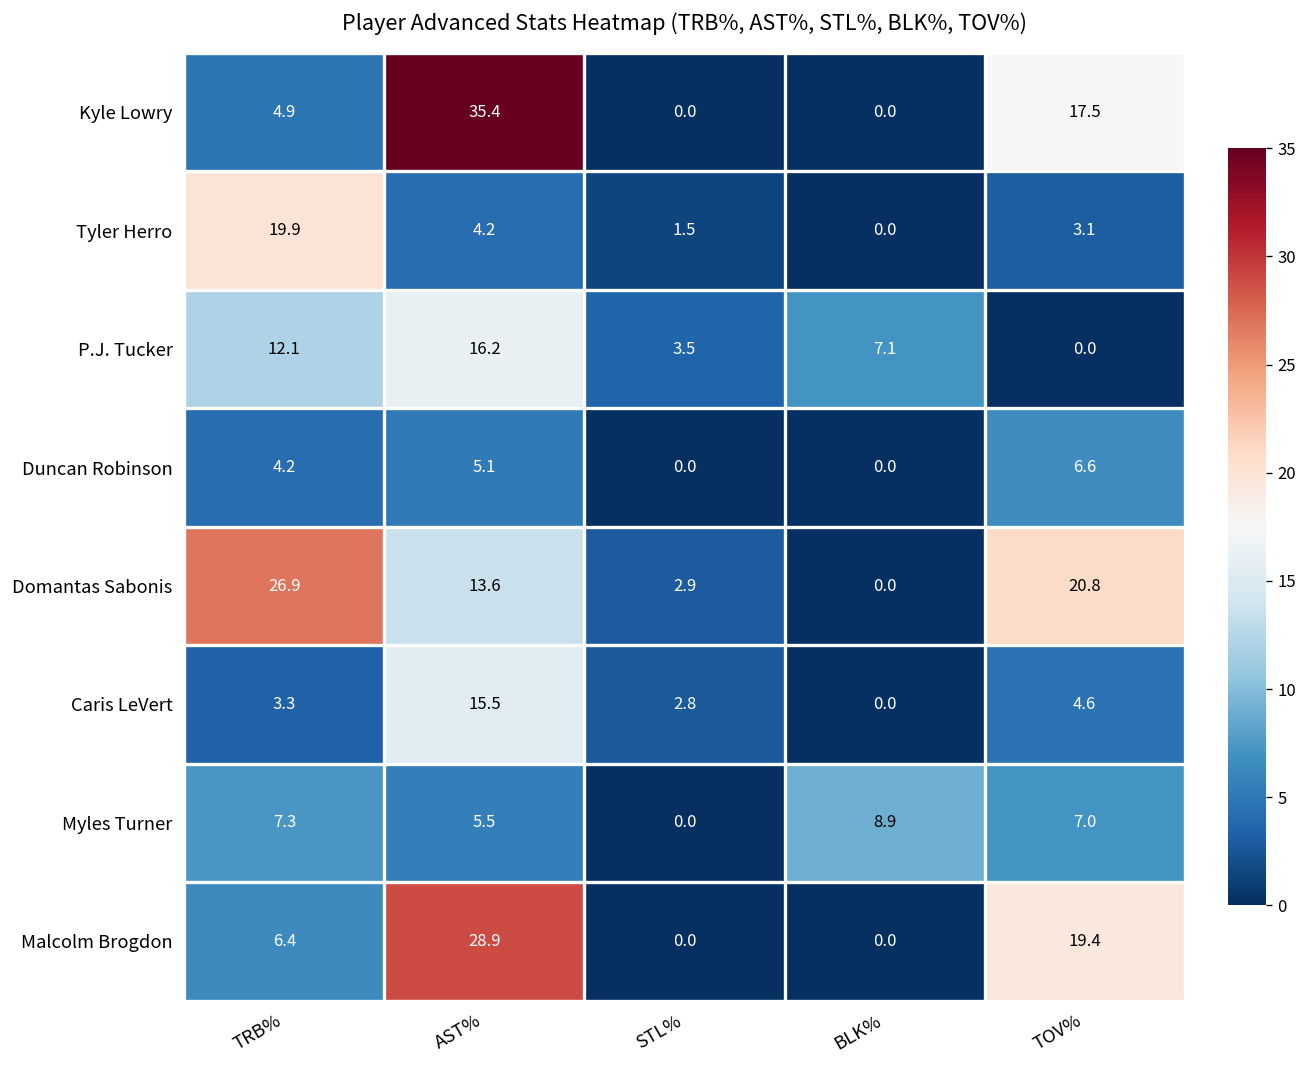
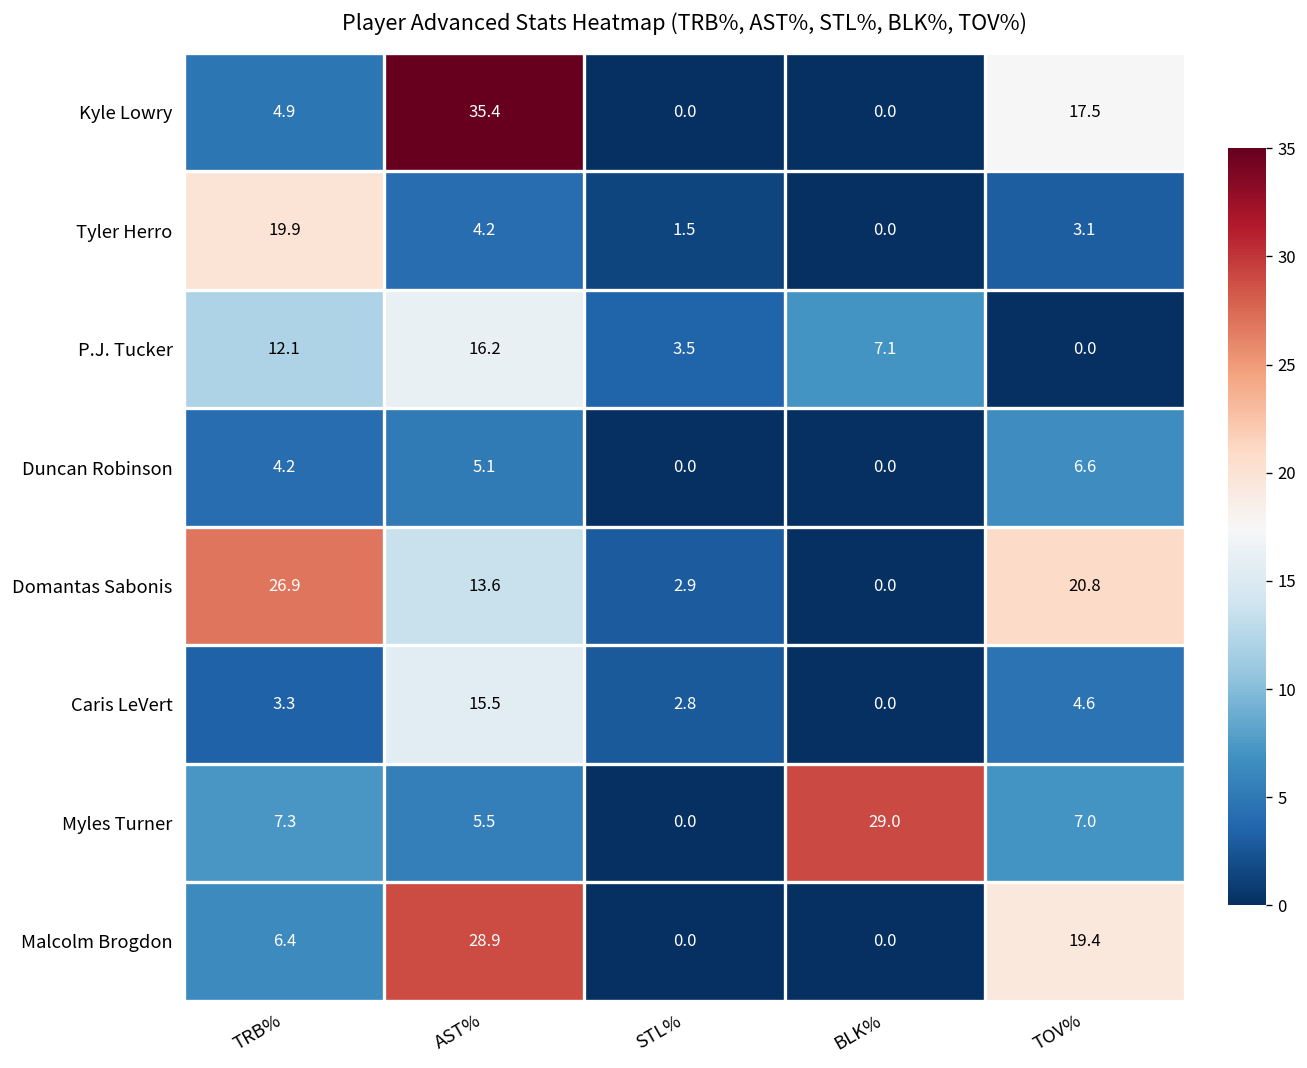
Myles Turner, BLK%: 8.9 -> 29.0
